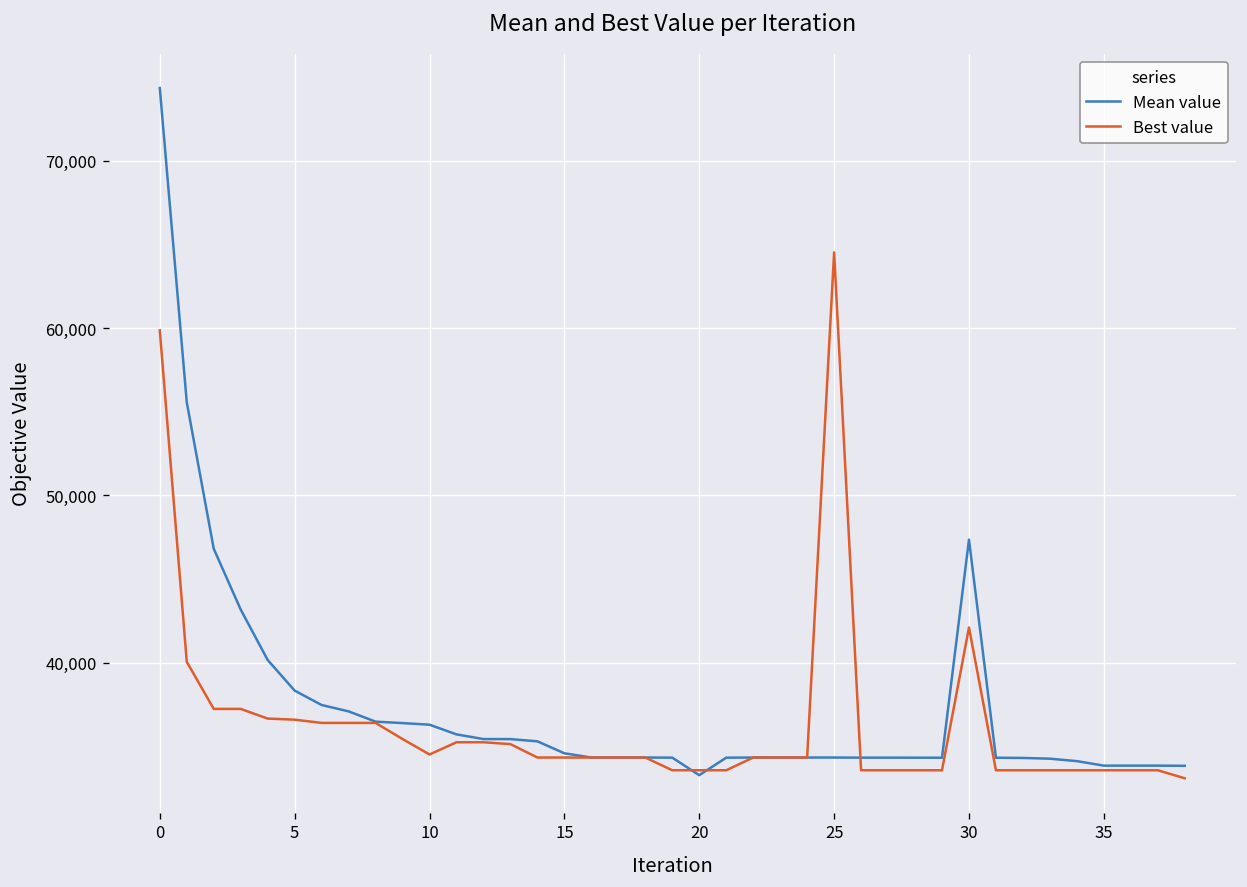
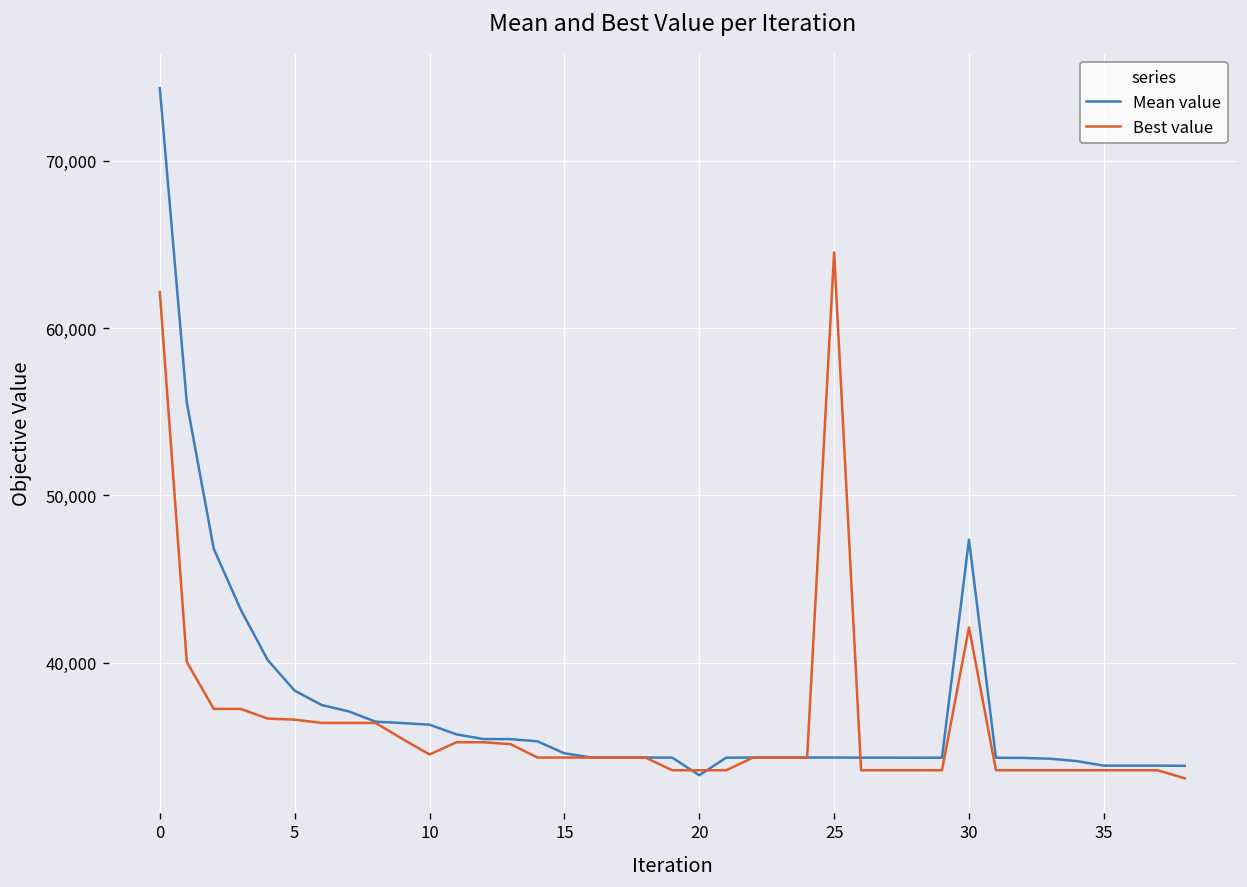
Best value, 0: 59,900 -> 62,200
